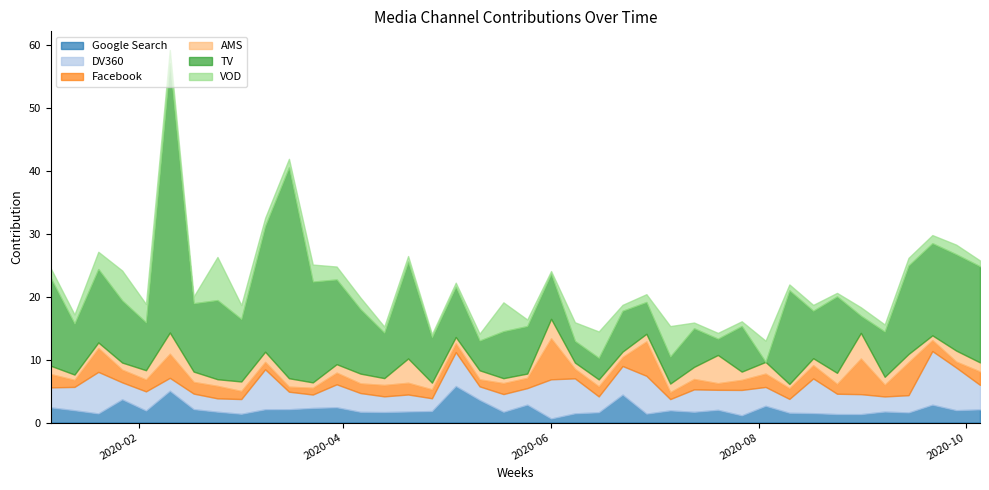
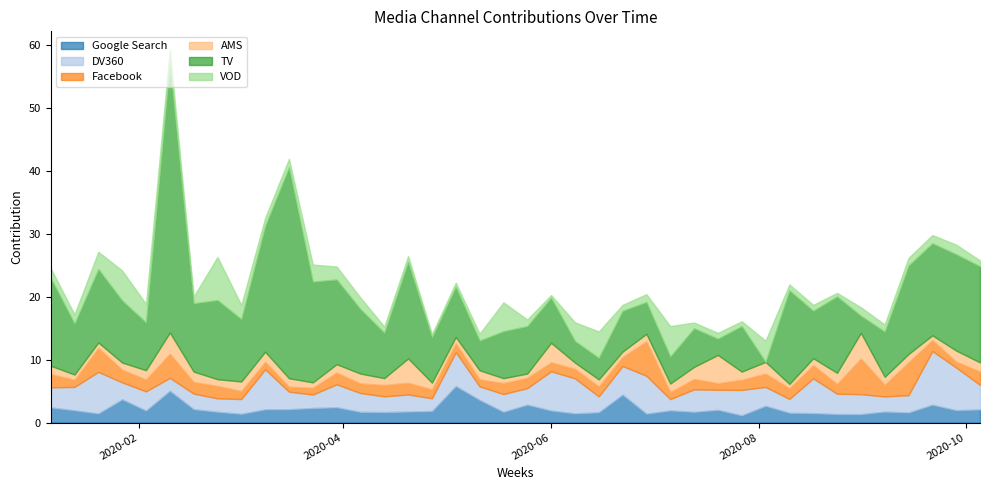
Google Search, 2020-06: 1 -> 2
Facebook, 2020-06: 7 -> 1
